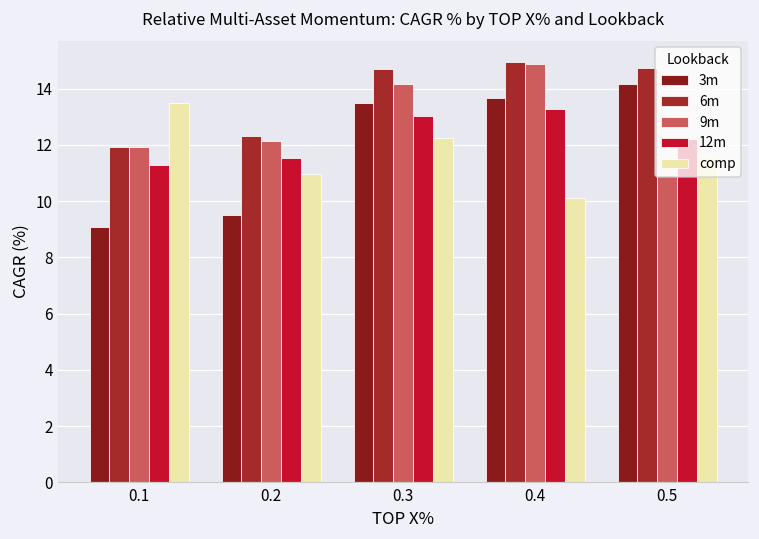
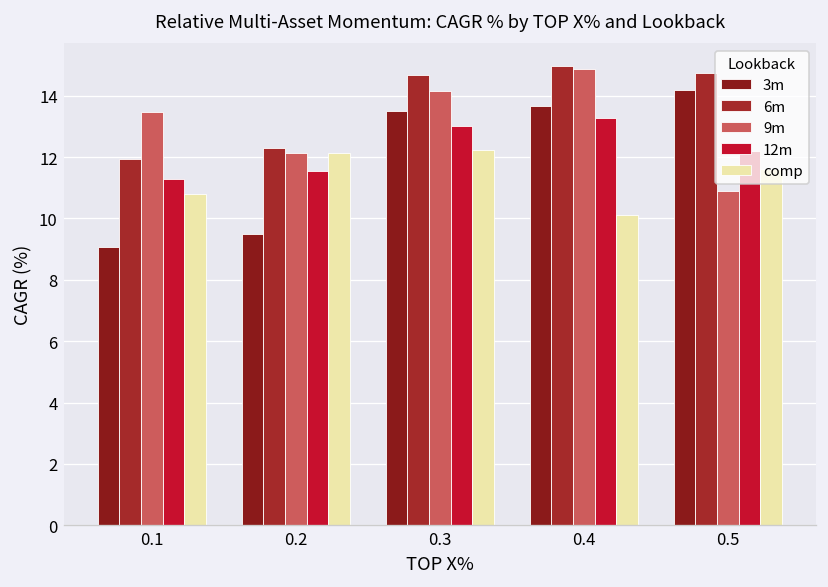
9m, 0.1: 11.9 -> 13.5
comp, 0.1: 13.5 -> 10.8
comp, 0.2: 11.0 -> 12.1
